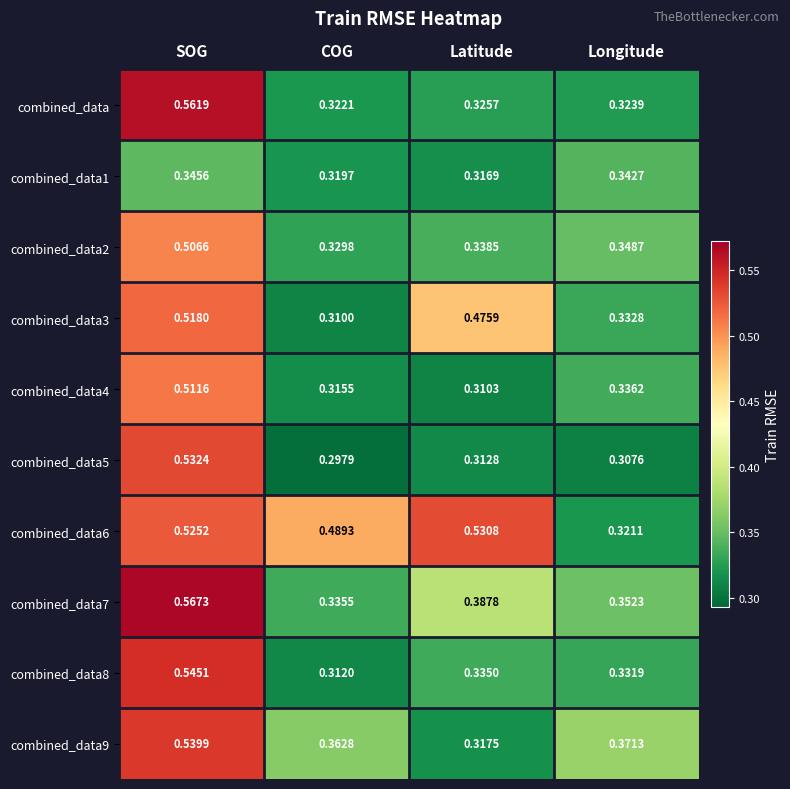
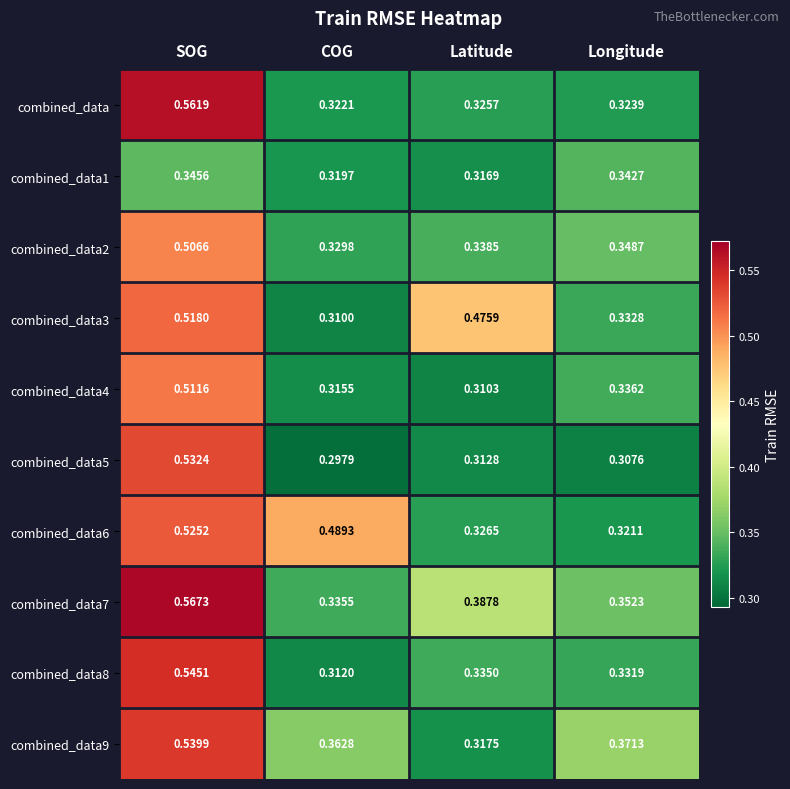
combined_data6, Latitude: 0.5308 -> 0.3265
